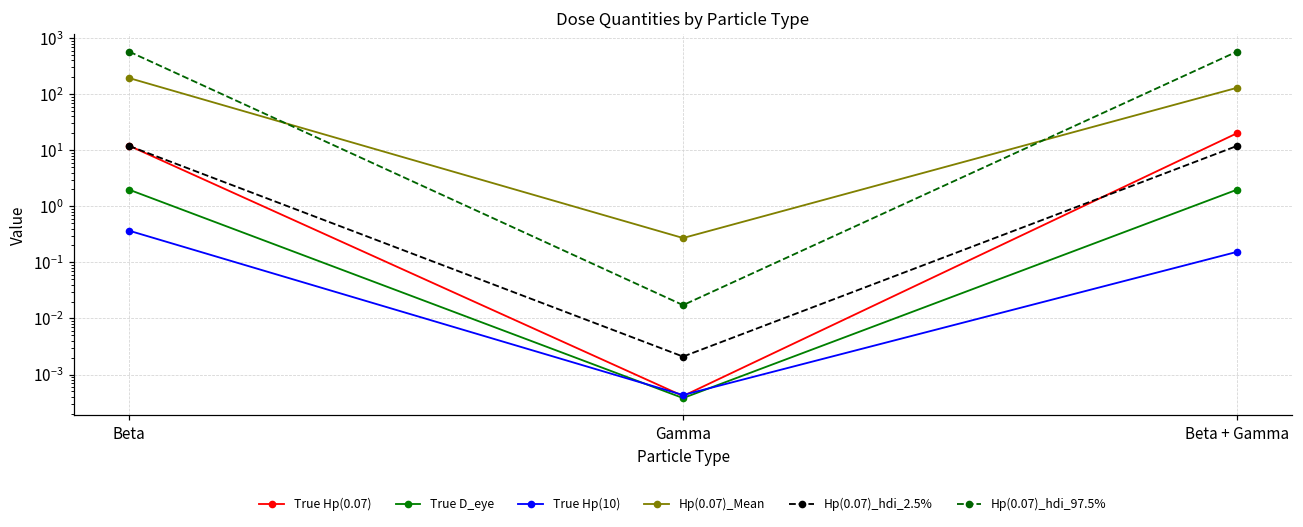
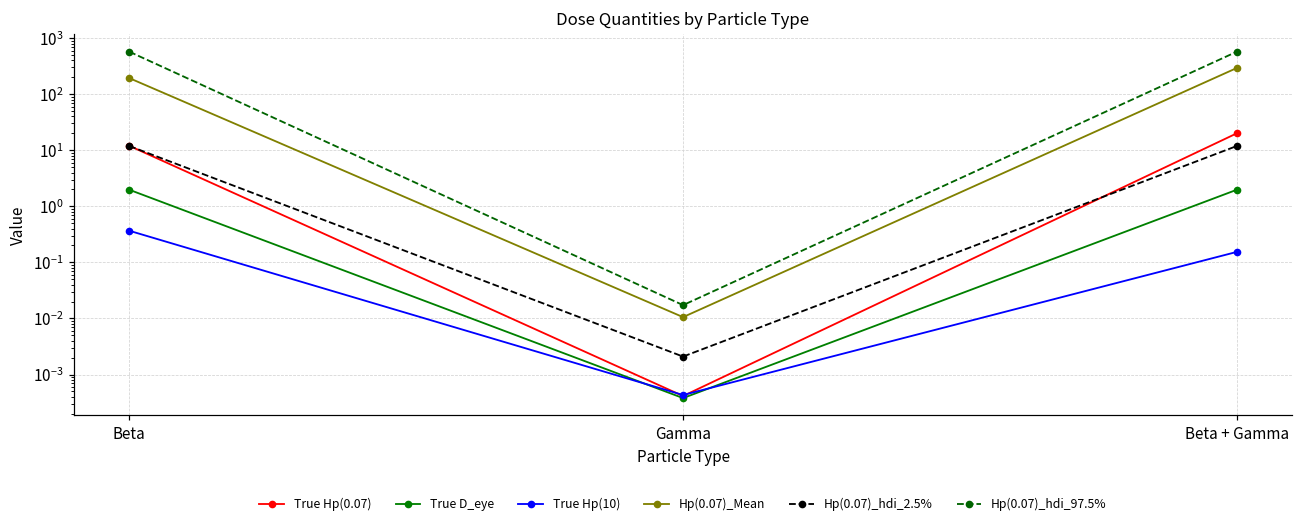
Hp(0.07)_Mean, Gamma: 0.3 -> 0.011
Hp(0.07)_Mean, Beta + Gamma: 130 -> 300
